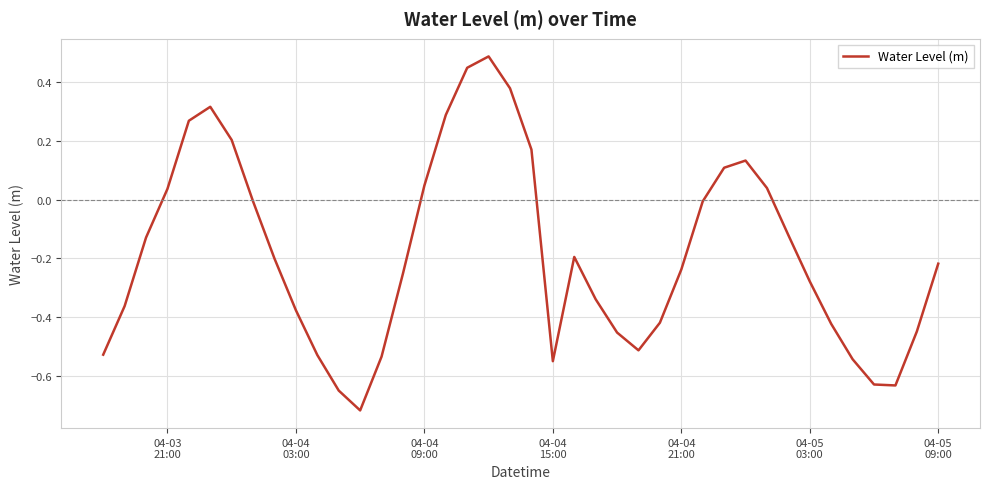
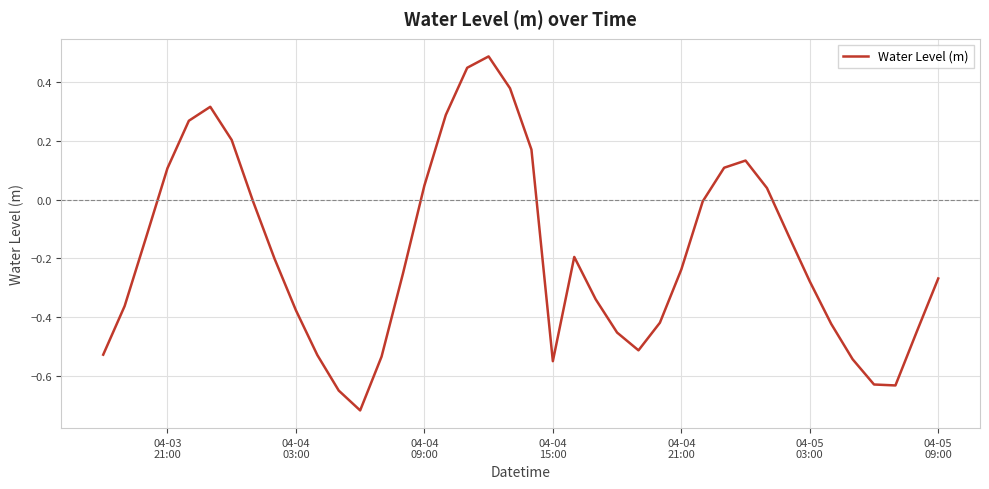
04-03 21:00: 0.04 -> 0.11
04-05 09:00: -0.22 -> -0.27
